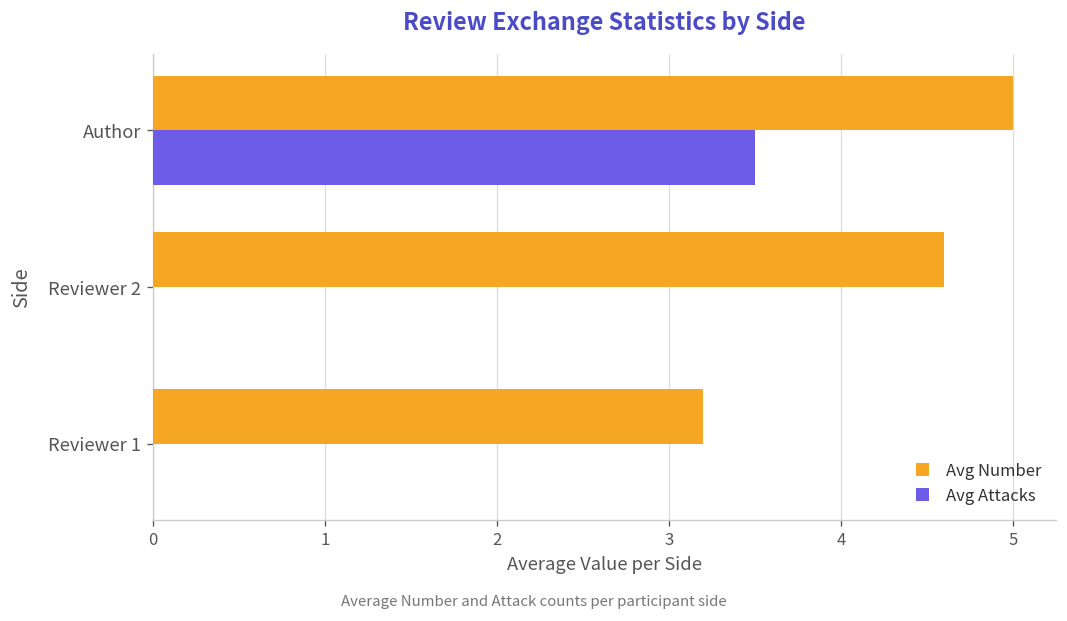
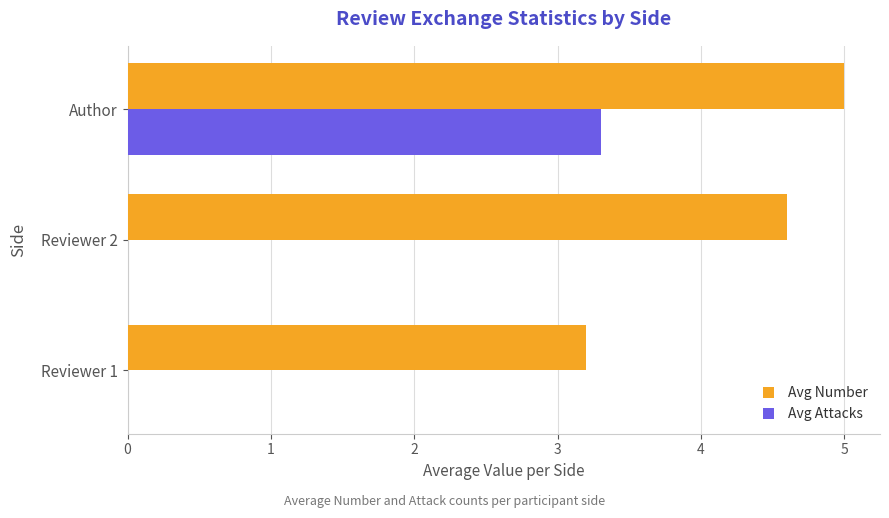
Avg Attacks, Author: 3.5 -> 3.3
